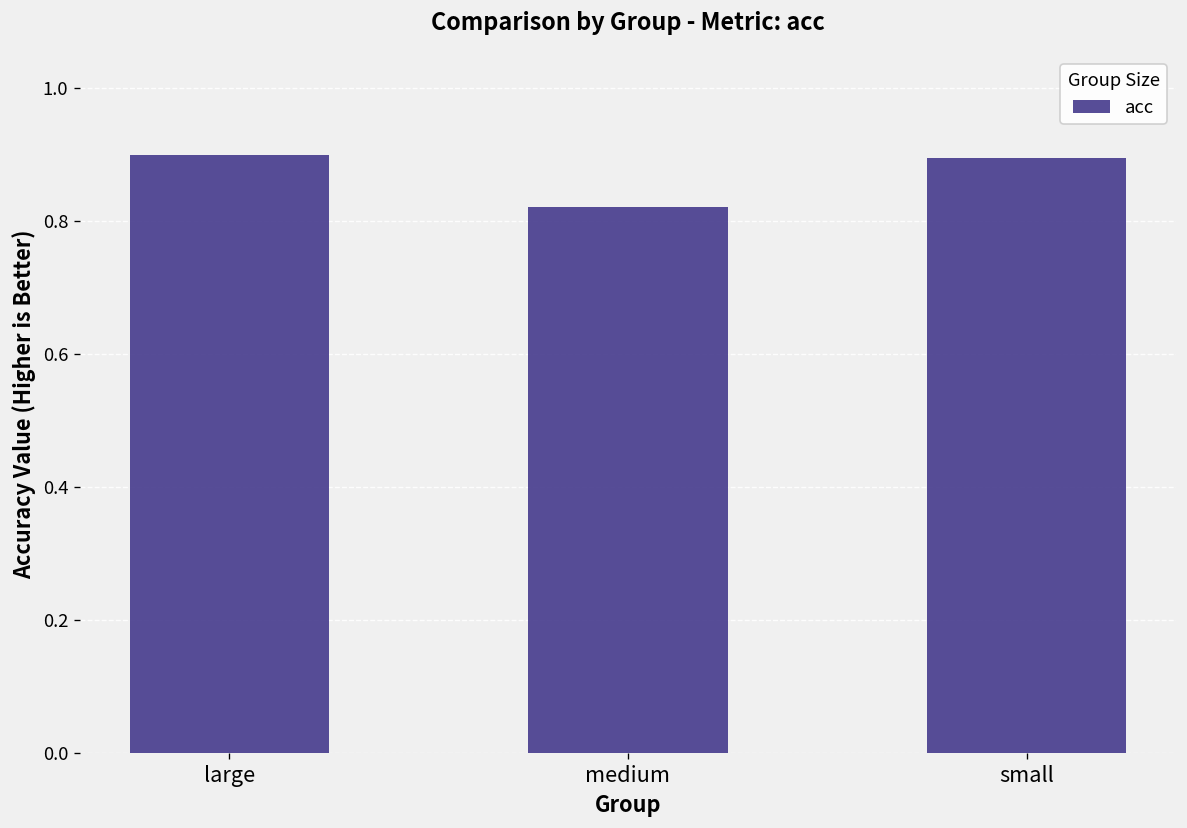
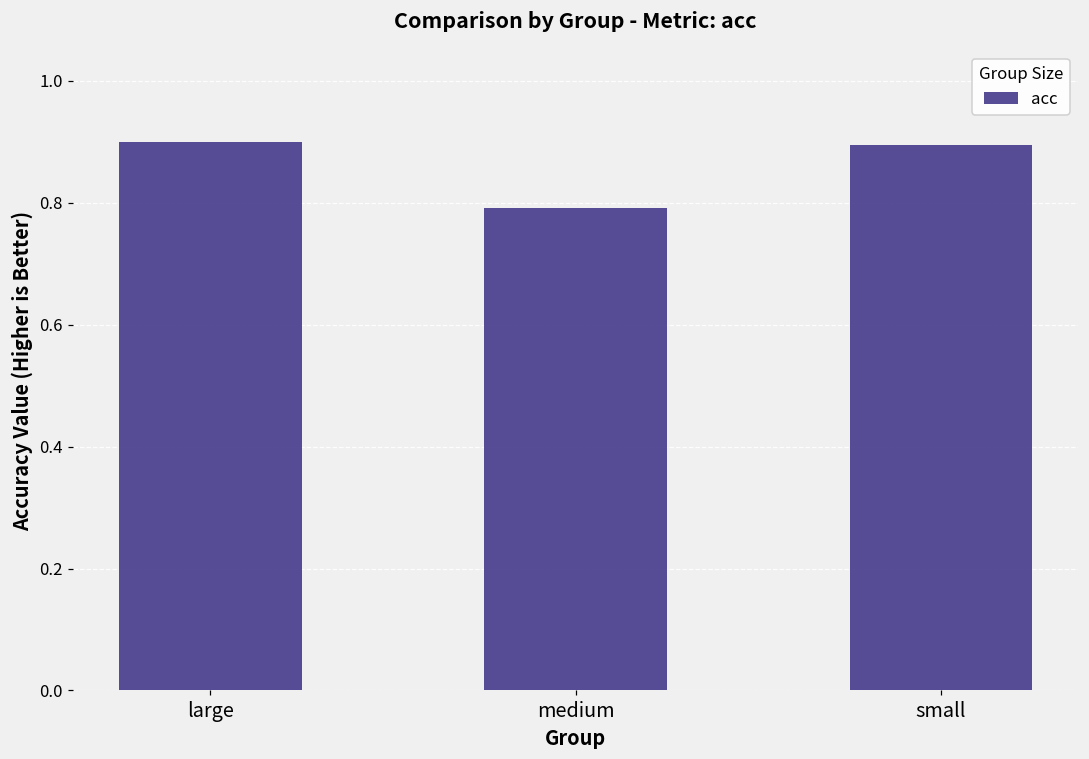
medium: 0.82 -> 0.79
